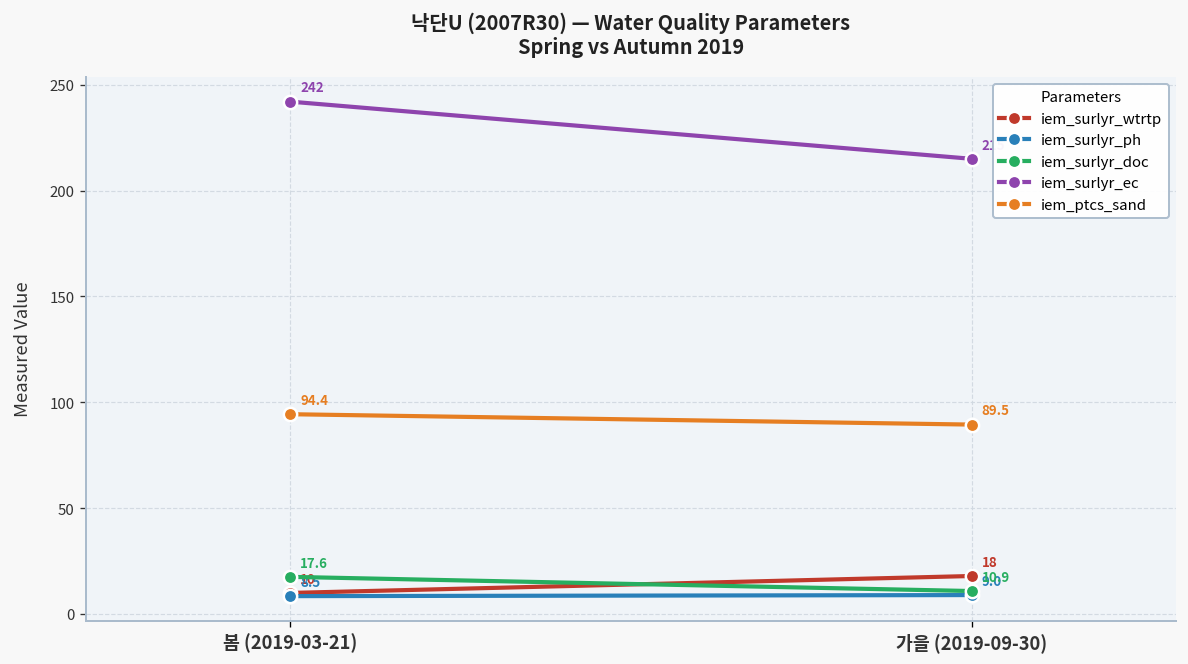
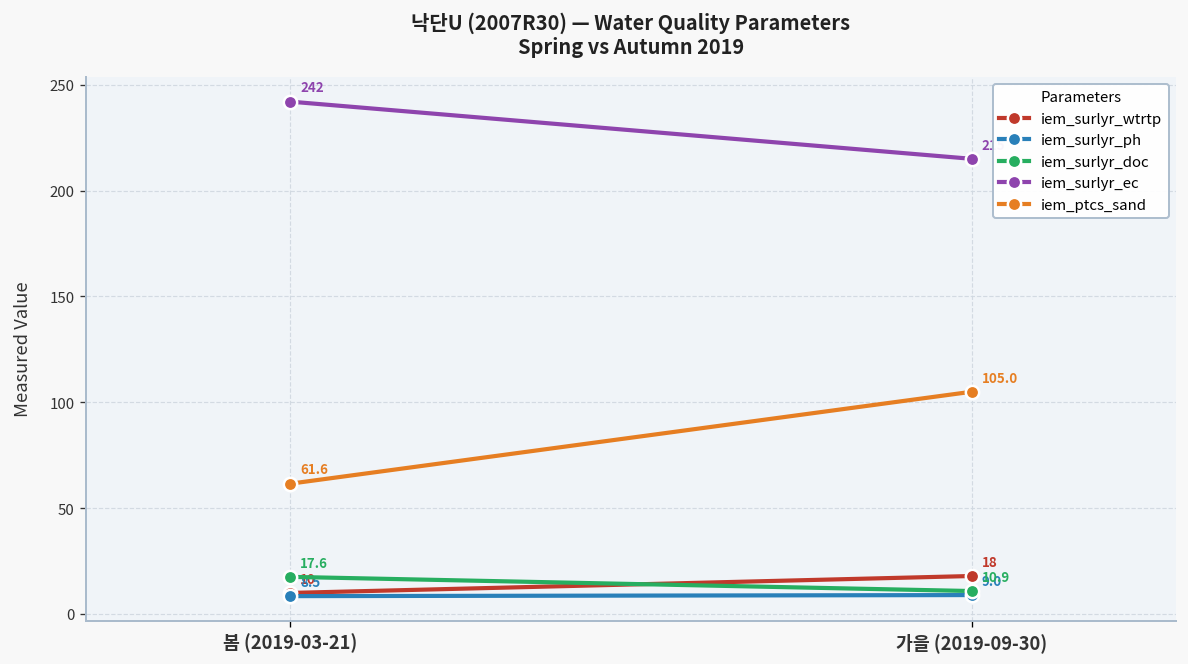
iem_ptcs_sand, 봄 (2019-03-21): 94.4 -> 61.6
iem_ptcs_sand, 가을 (2019-09-30): 89.5 -> 105.0
